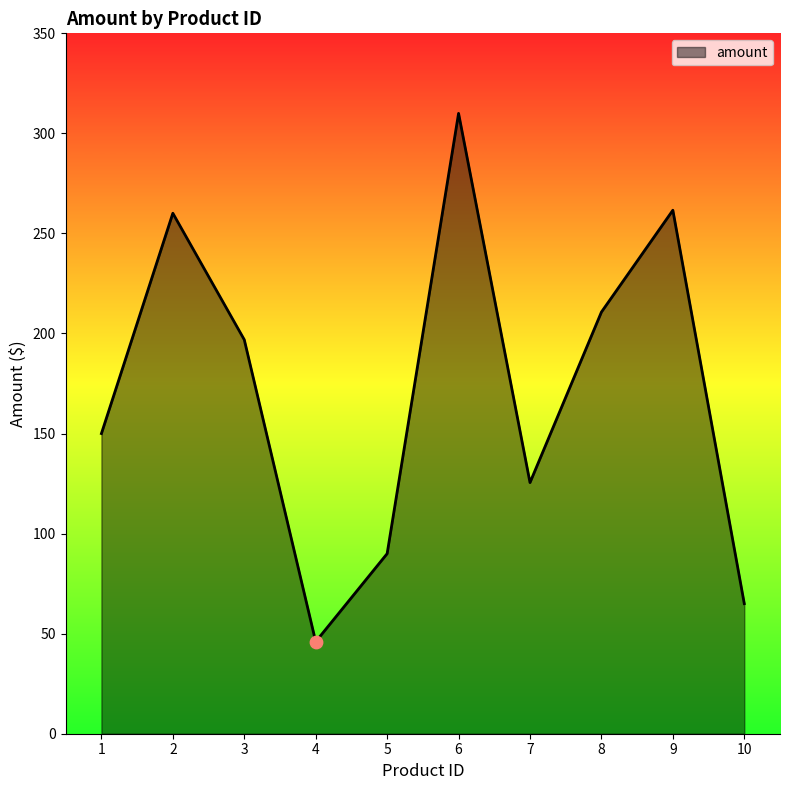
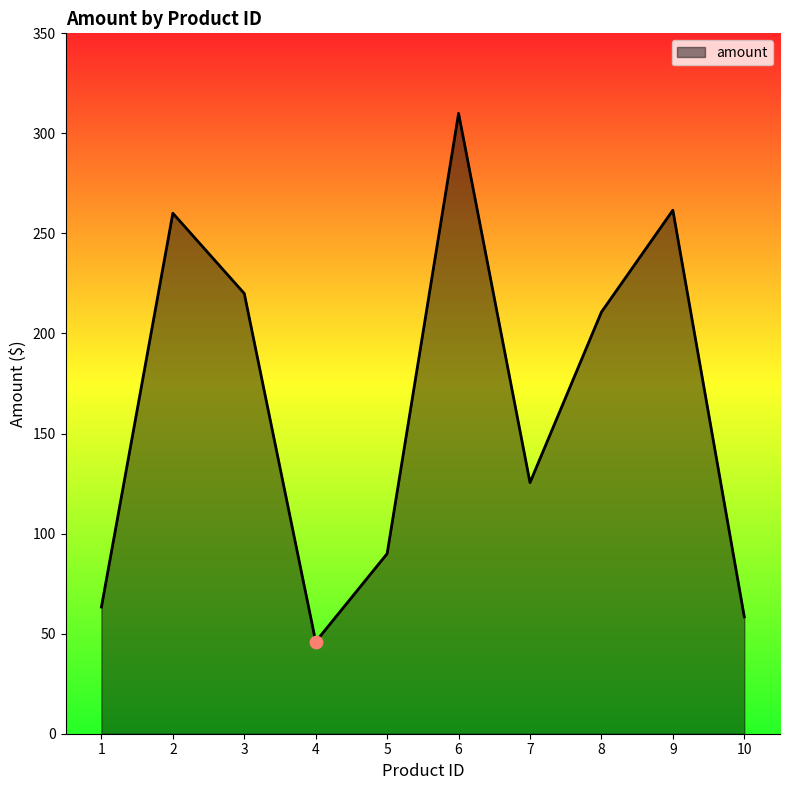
amount, 1: 150 -> 63
amount, 3: 197 -> 220
amount, 10: 65 -> 58
